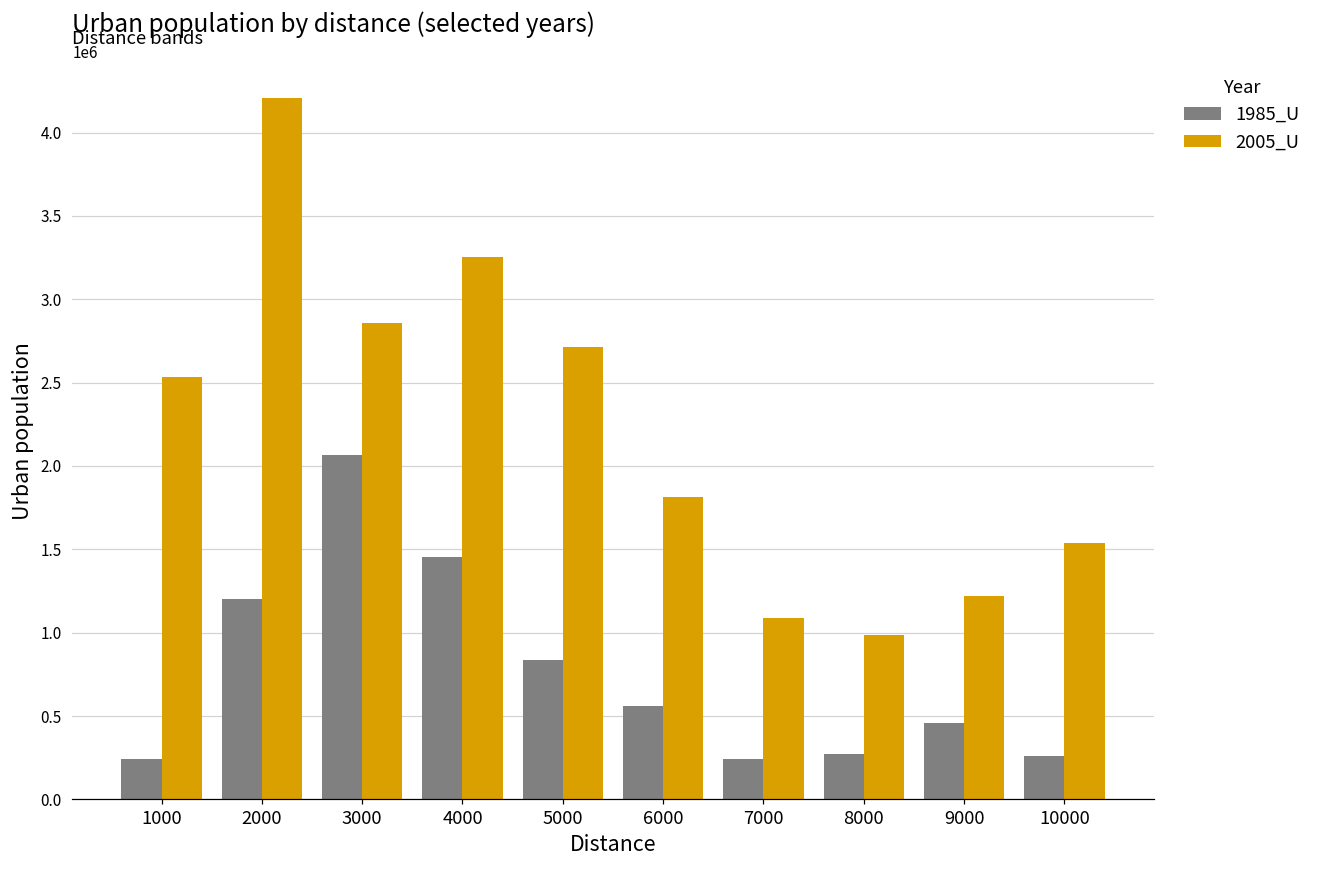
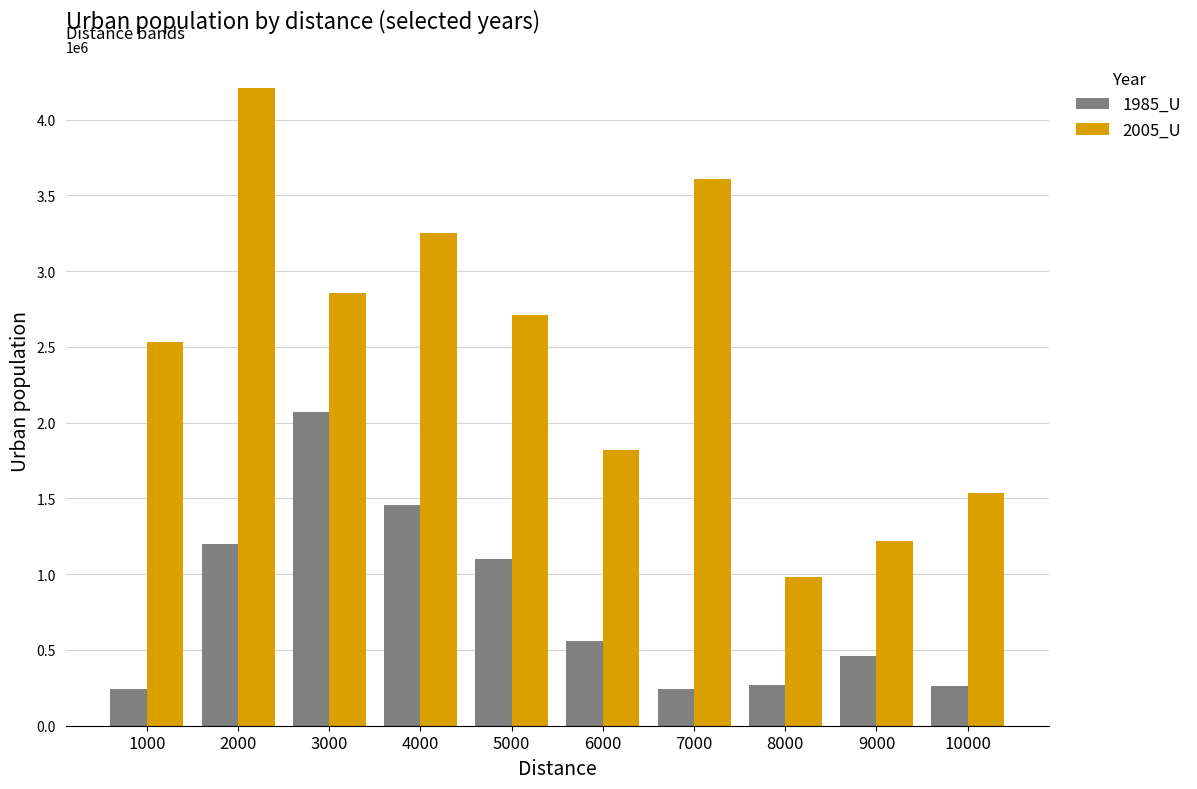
1985_U, 5000: 840000 -> 1100000
2005_U, 7000: 1090000 -> 3610000
